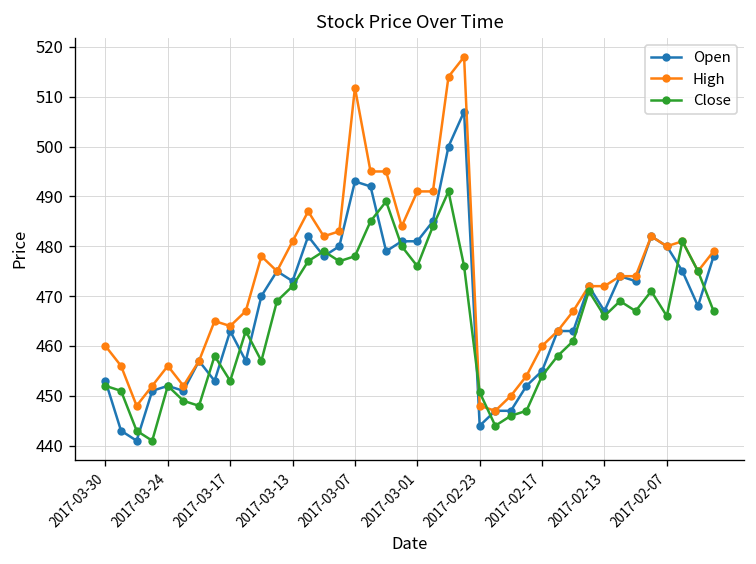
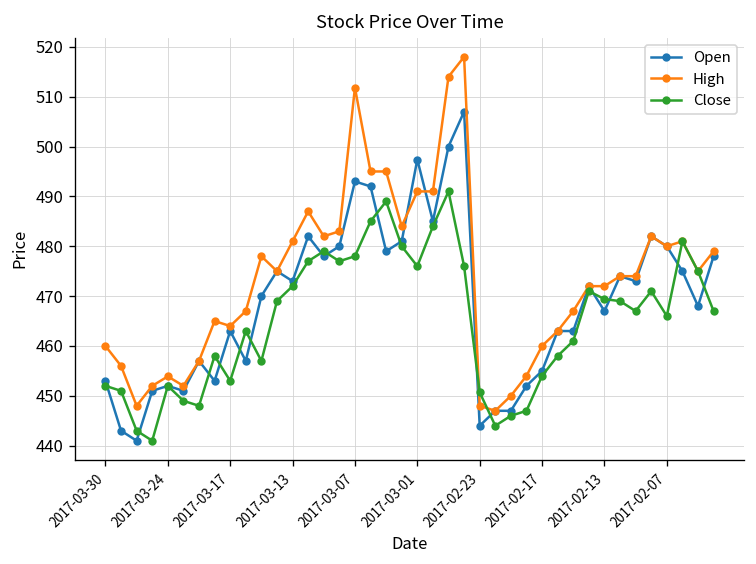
High, 2017-03-24: 456 -> 454
Open, 2017-03-01: 481 -> 497
Close, 2017-02-13: 466 -> 469
